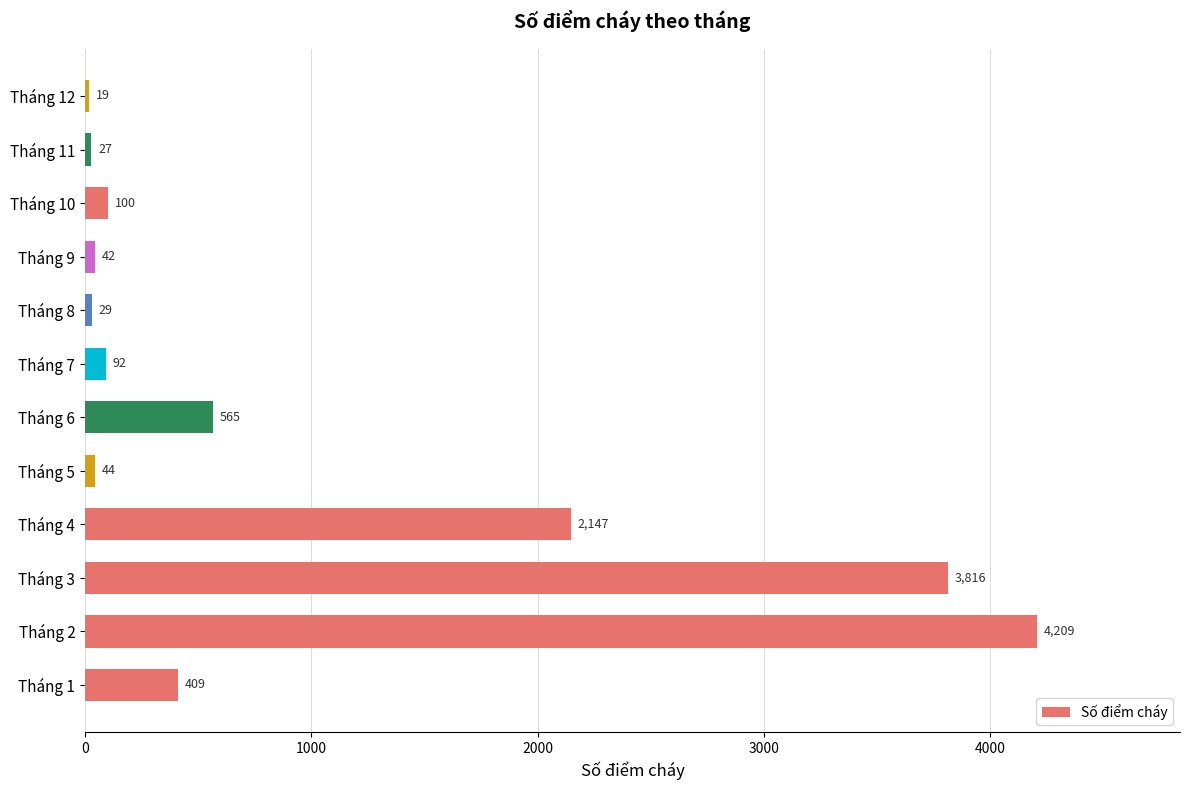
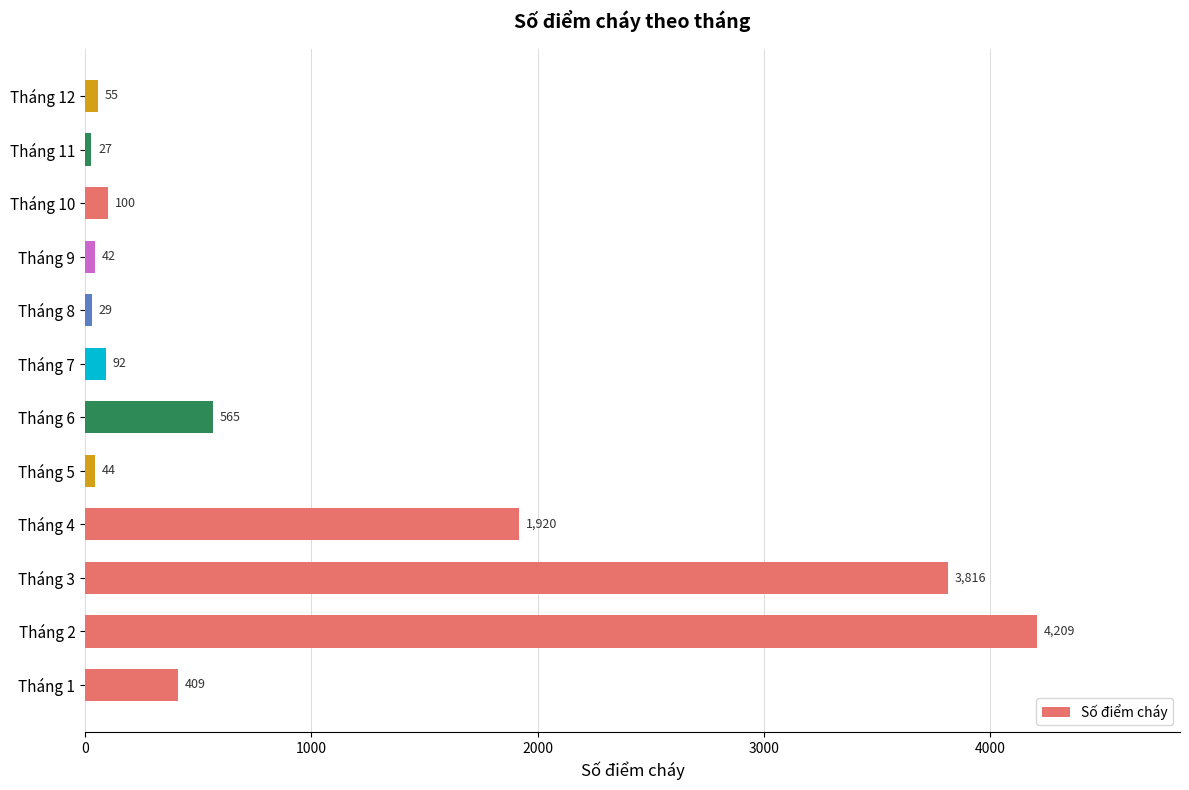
Tháng 12: 19 -> 55
Tháng 4: 2,147 -> 1,920
